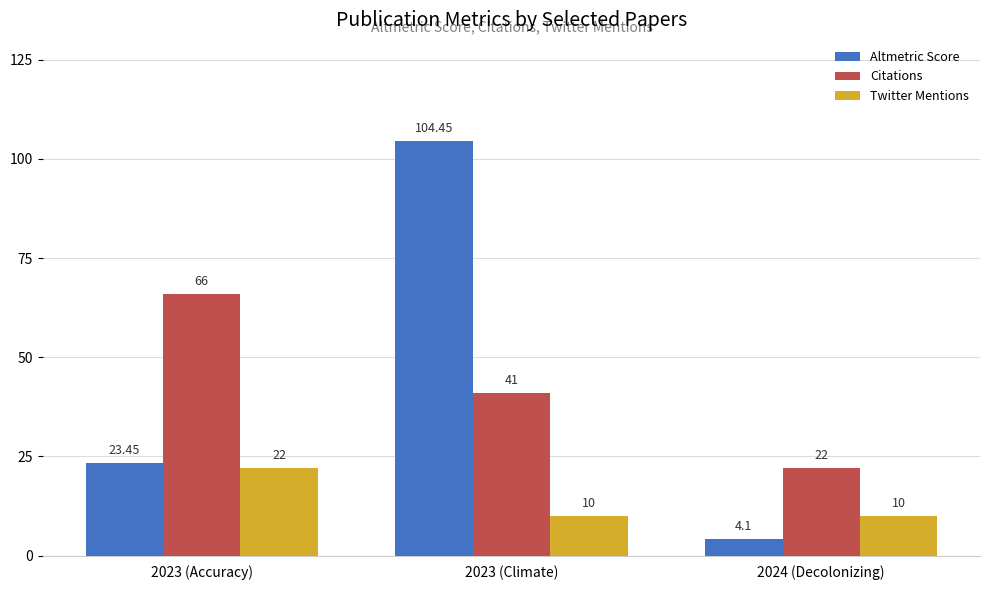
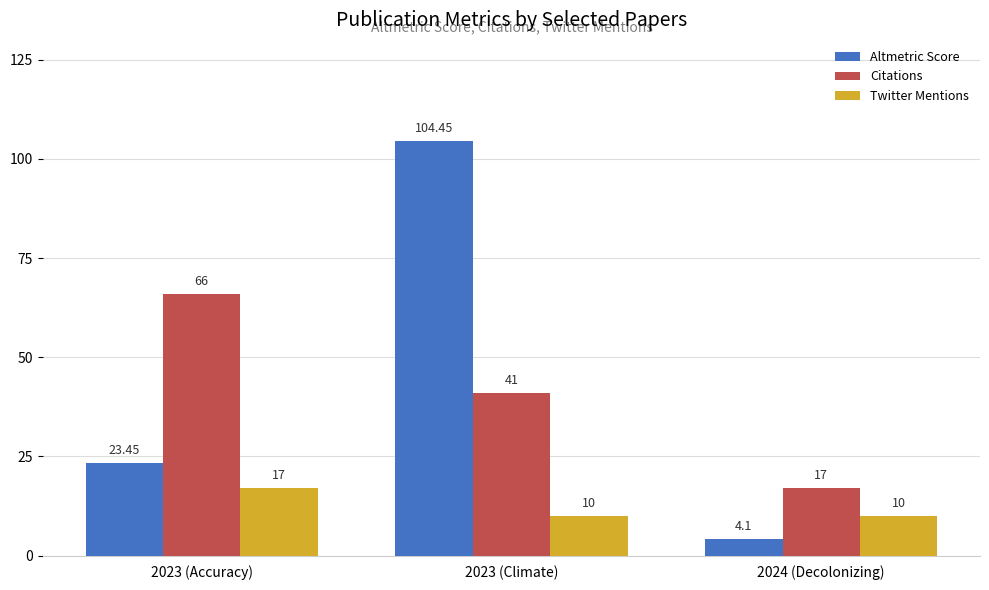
Twitter Mentions, 2023 (Accuracy): 22 -> 17
Citations, 2024 (Decolonizing): 22 -> 17
